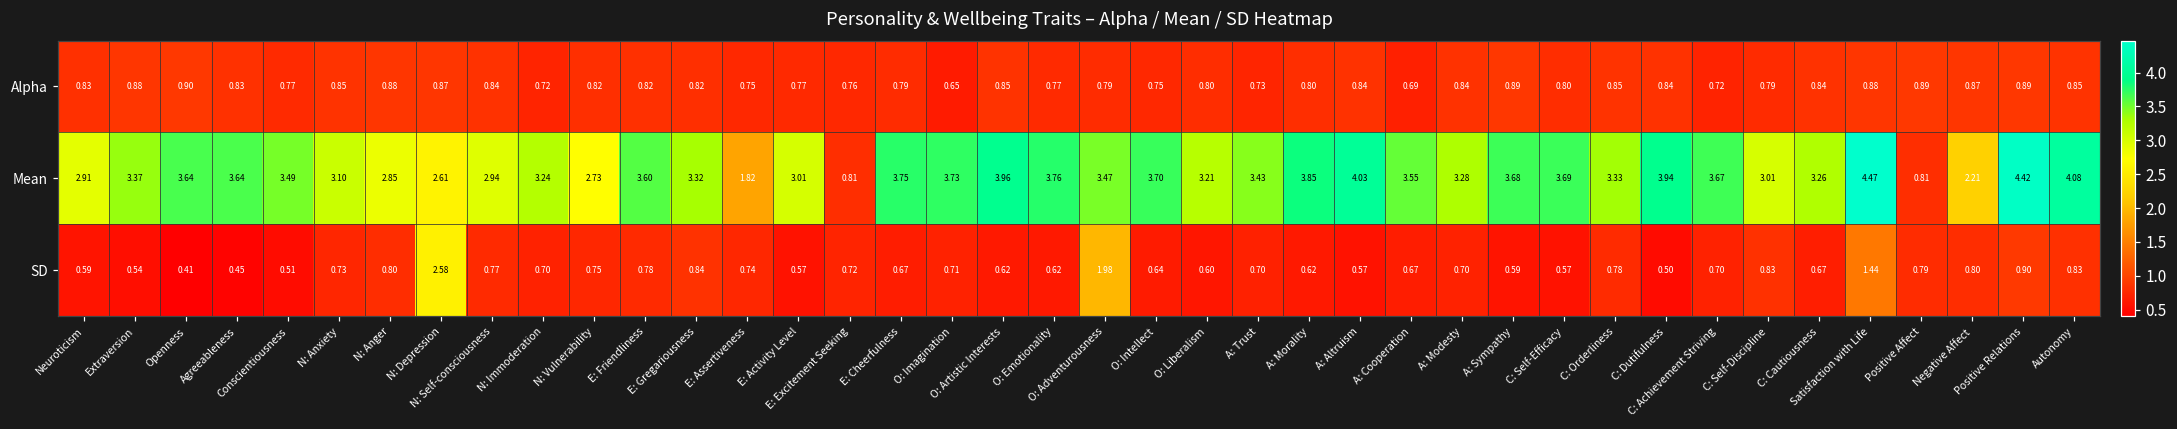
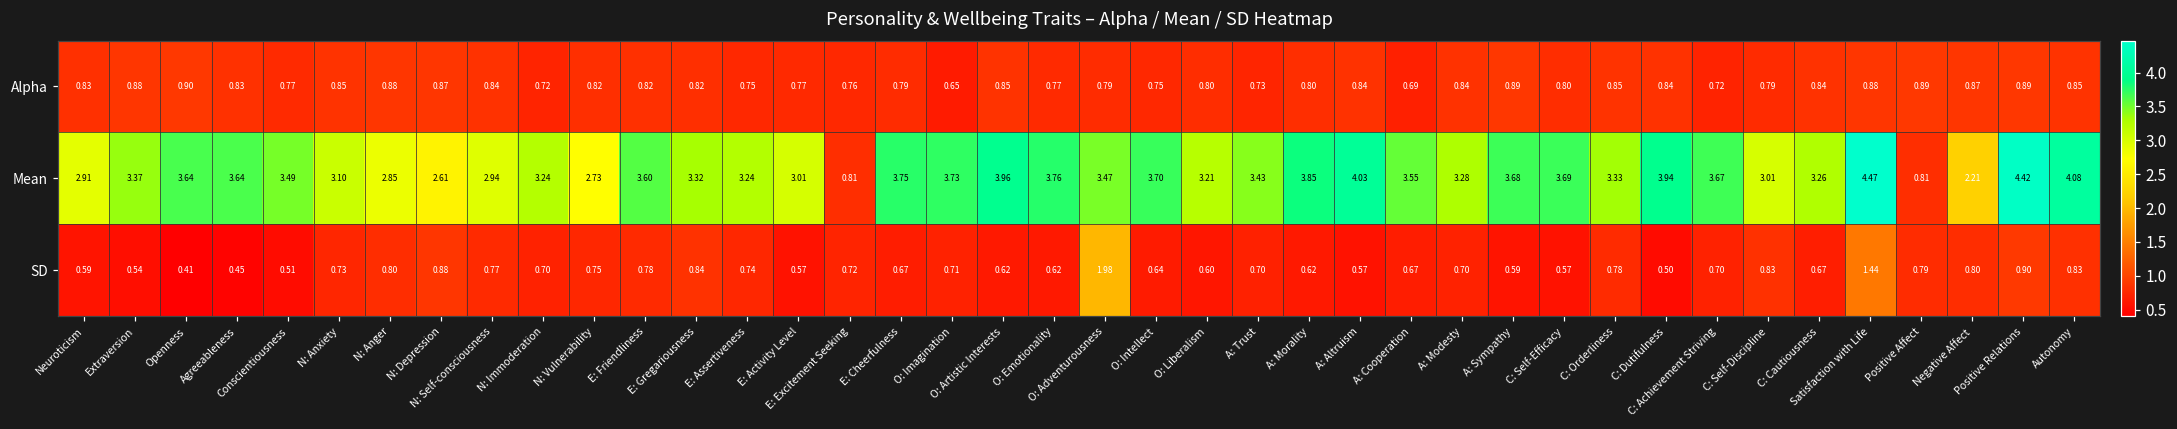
Mean, E: Assertiveness: 1.82 -> 3.24
SD, N: Depression: 2.58 -> 0.88
